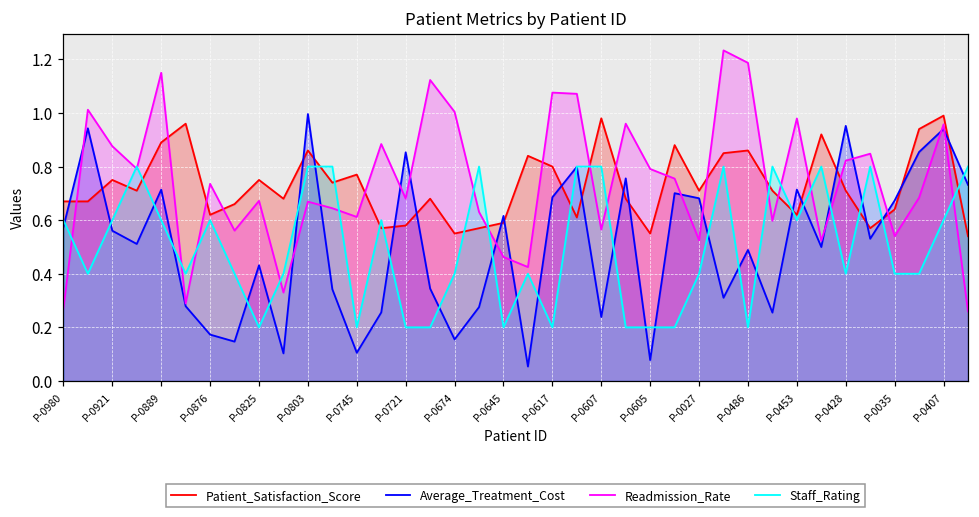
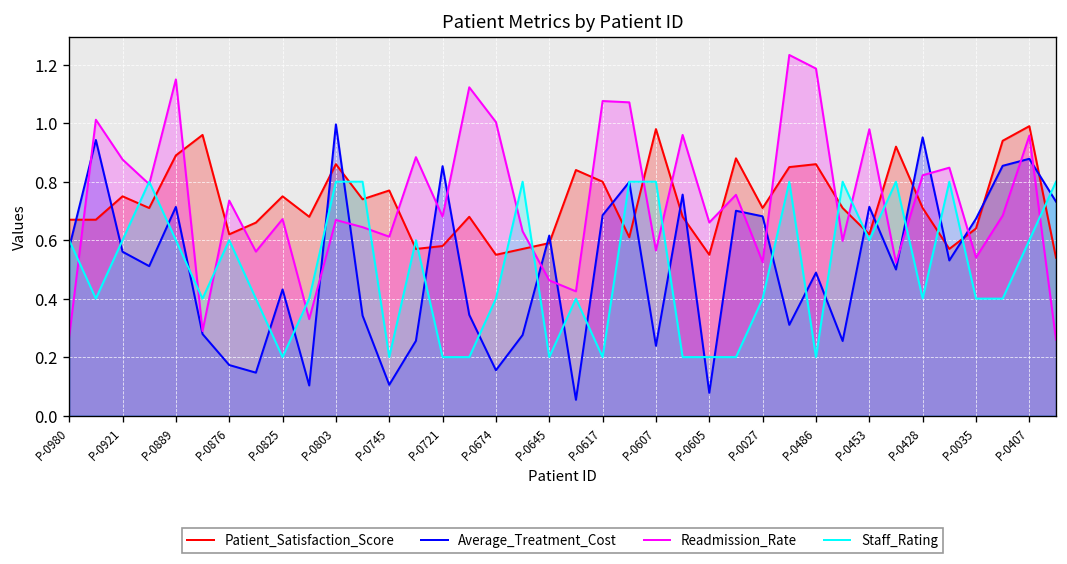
Readmission_Rate, P-0605: 0.79 -> 0.66
Average_Treatment_Cost, P-0407: 0.94 -> 0.88
